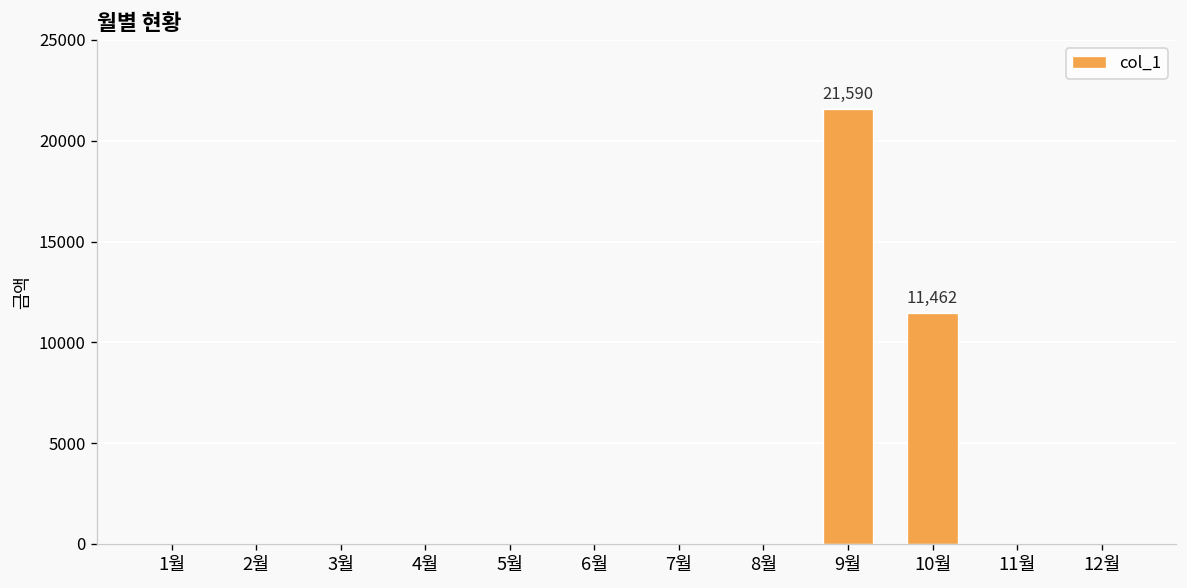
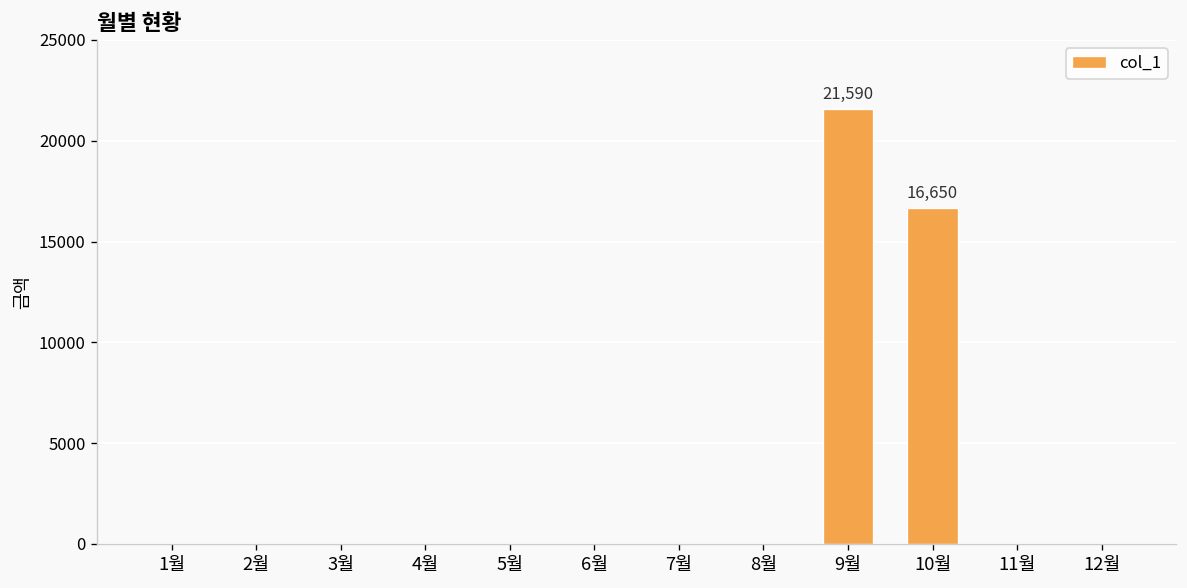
10월: 11,462 -> 16,650
